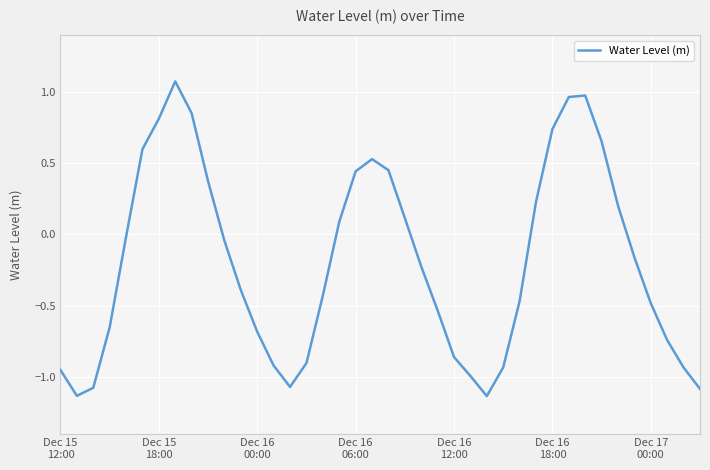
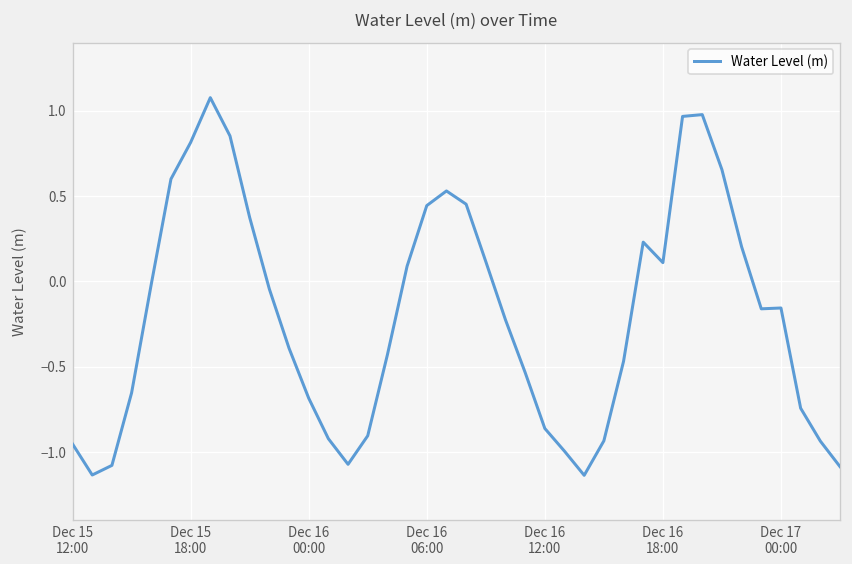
Dec 16 18:00: 0.74 -> 0.11
Dec 17 00:00: -0.48 -> -0.16
